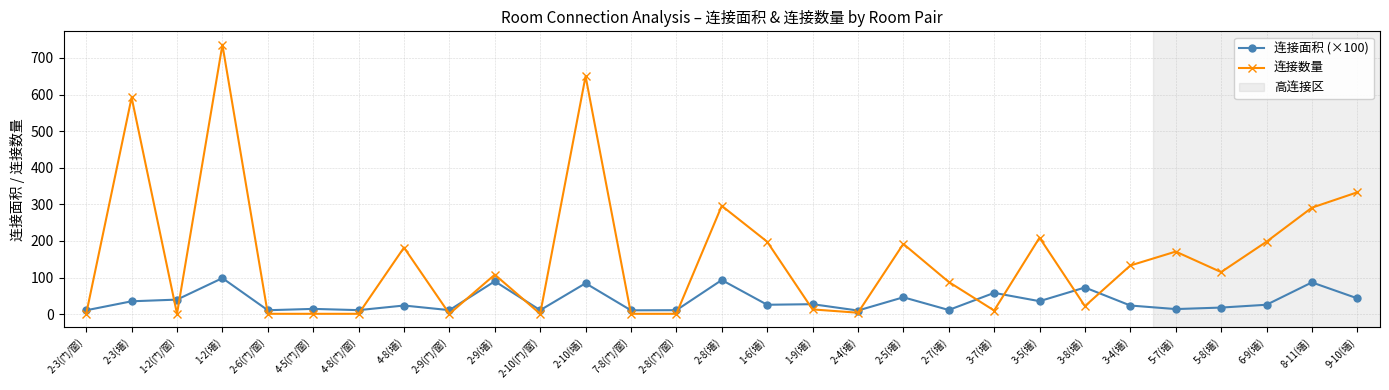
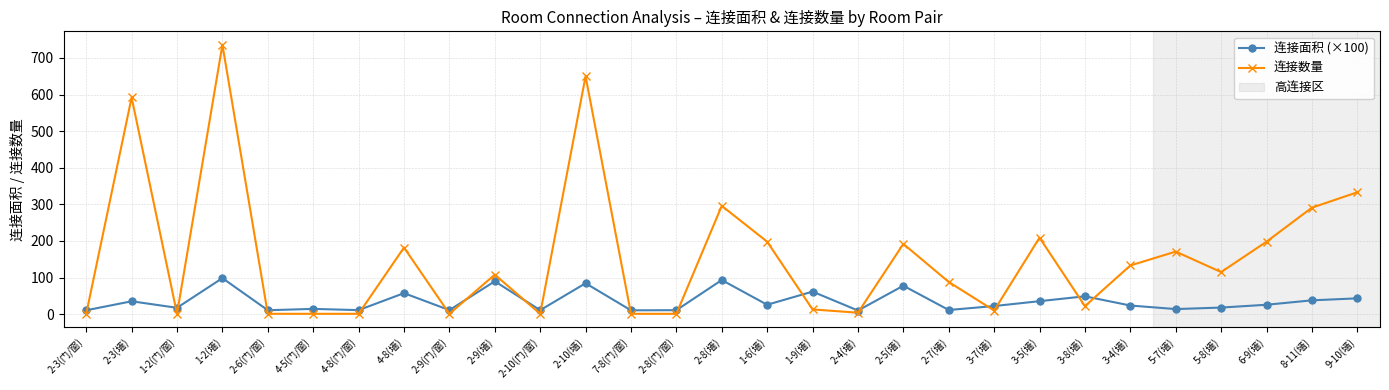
连接面积 (×100), 1-2(门/窗): 40 -> 20
连接面积 (×100), 4-8(墙): 20 -> 60
连接面积 (×100), 1-9(墙): 30 -> 60
连接面积 (×100), 2-5(墙): 50 -> 80
连接面积 (×100), 3-7(墙): 60 -> 20
连接面积 (×100), 3-8(墙): 70 -> 50
连接面积 (×100), 8-11(墙): 90 -> 40
